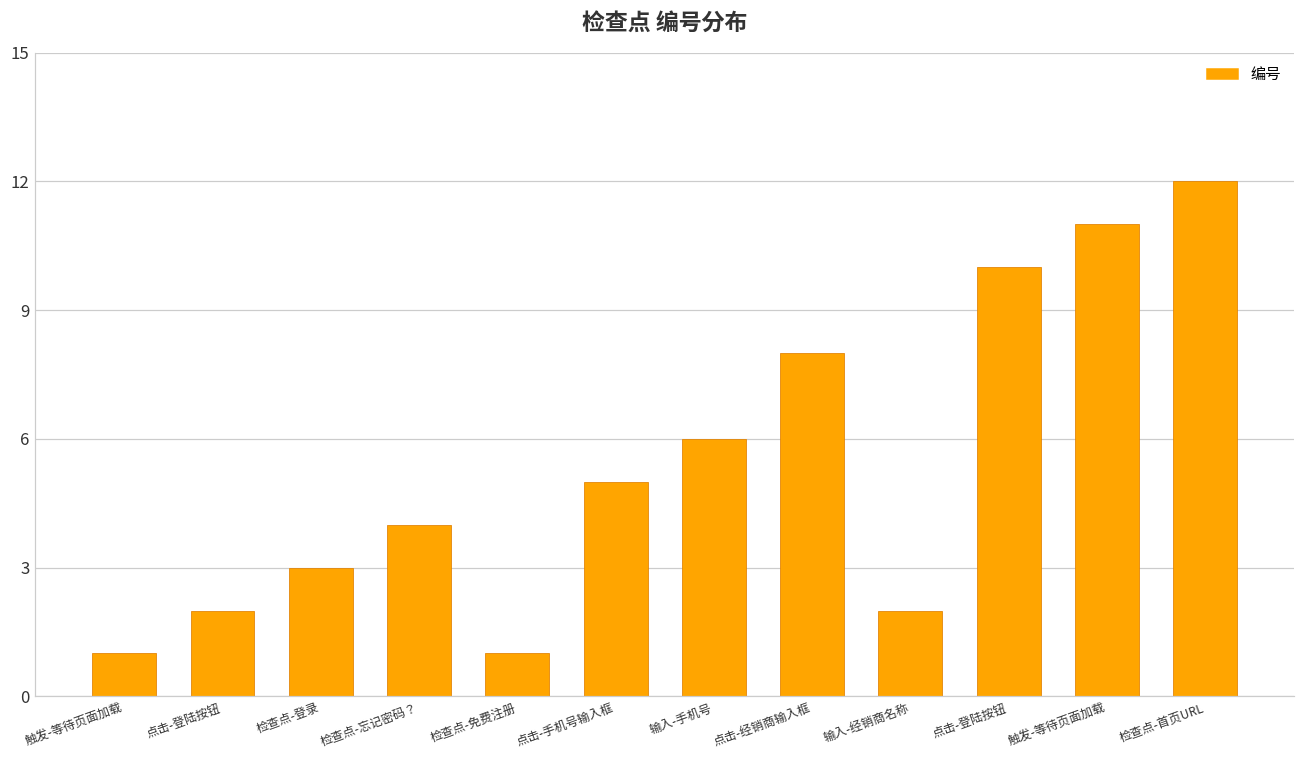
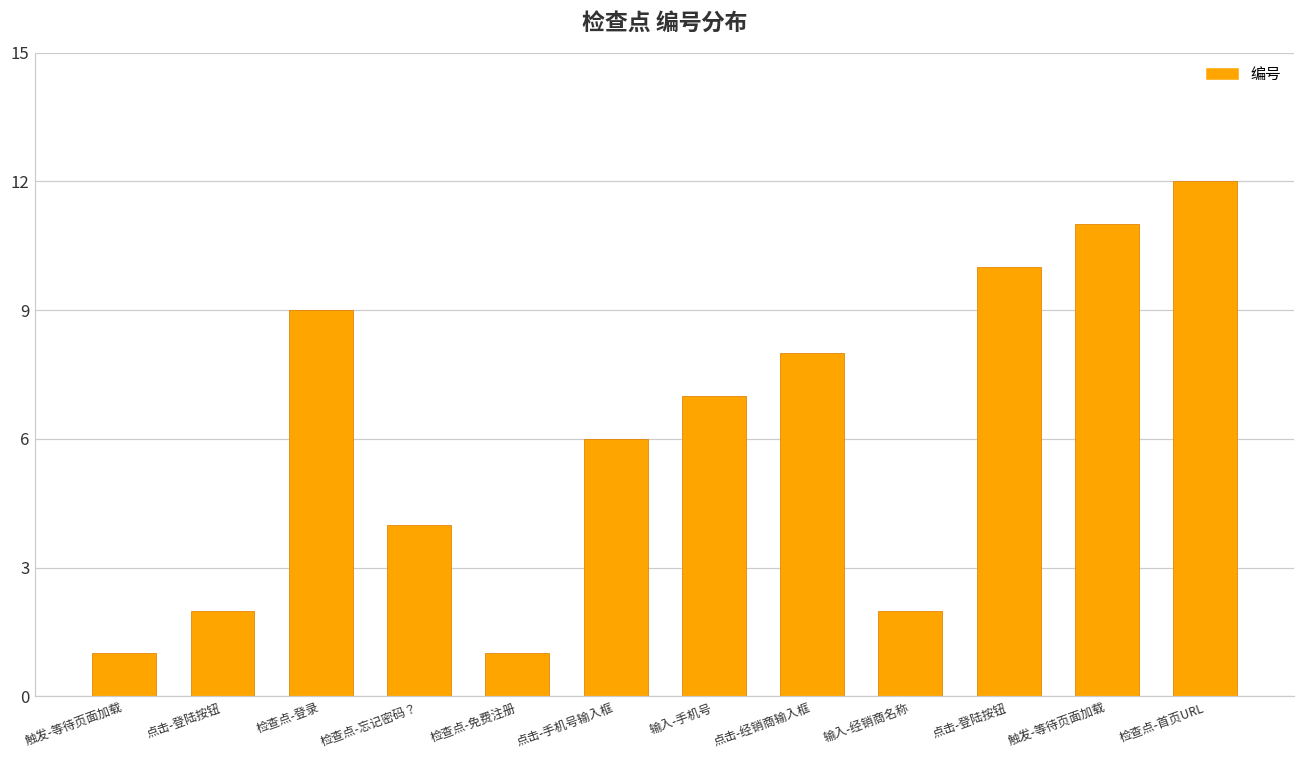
检查点-登录: 3 -> 9
点击-手机号输入框: 5 -> 6
输入-手机号: 6 -> 7
